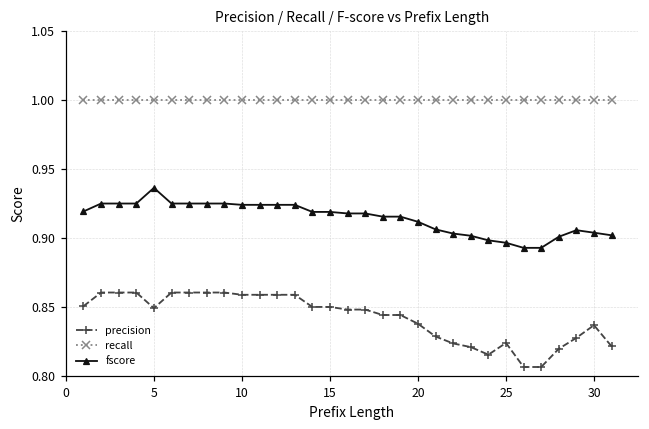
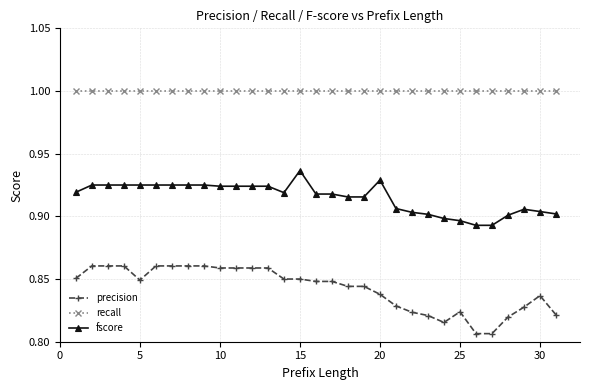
fscore, 5: 0.936 -> 0.925
fscore, 15: 0.919 -> 0.937
fscore, 20: 0.912 -> 0.929
